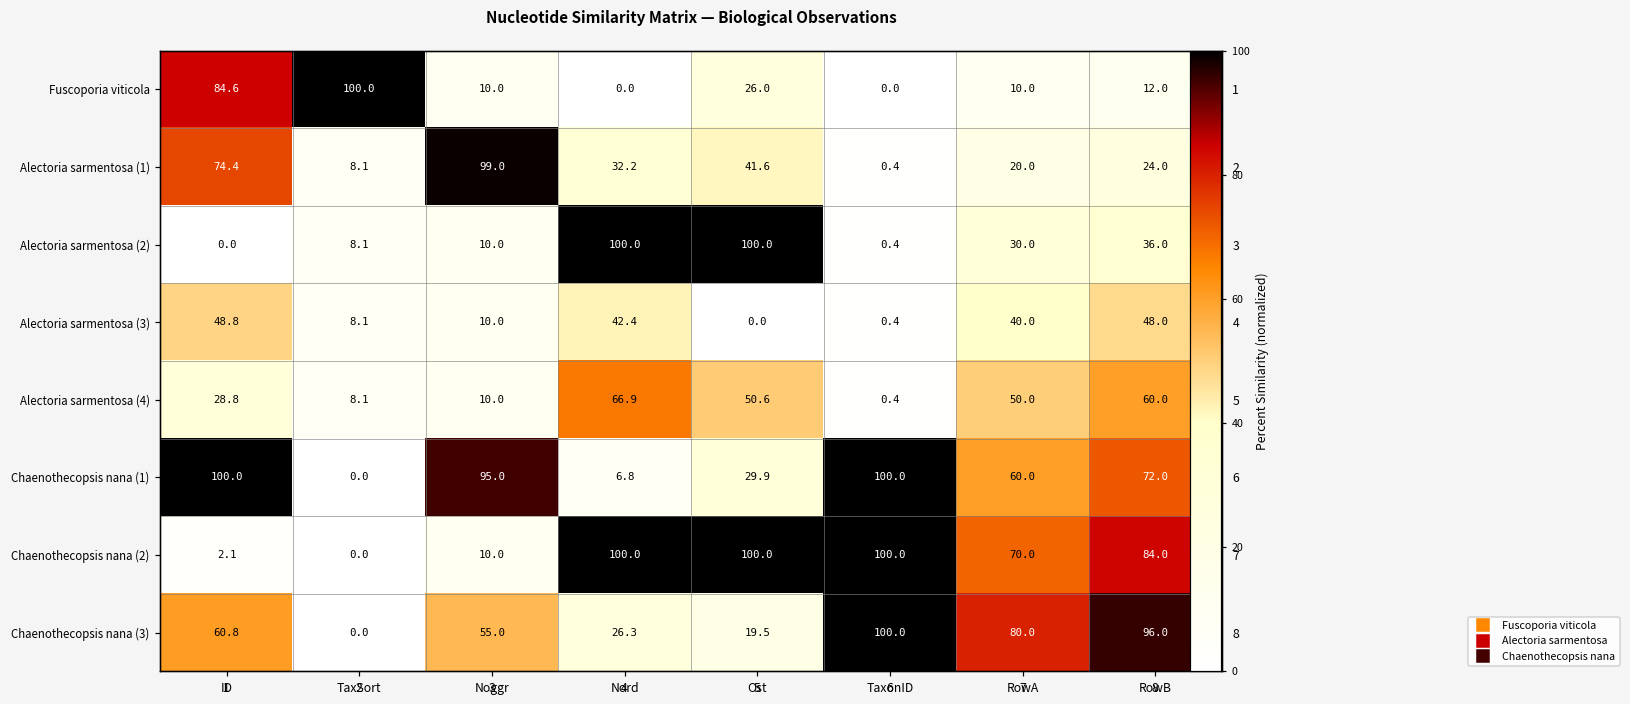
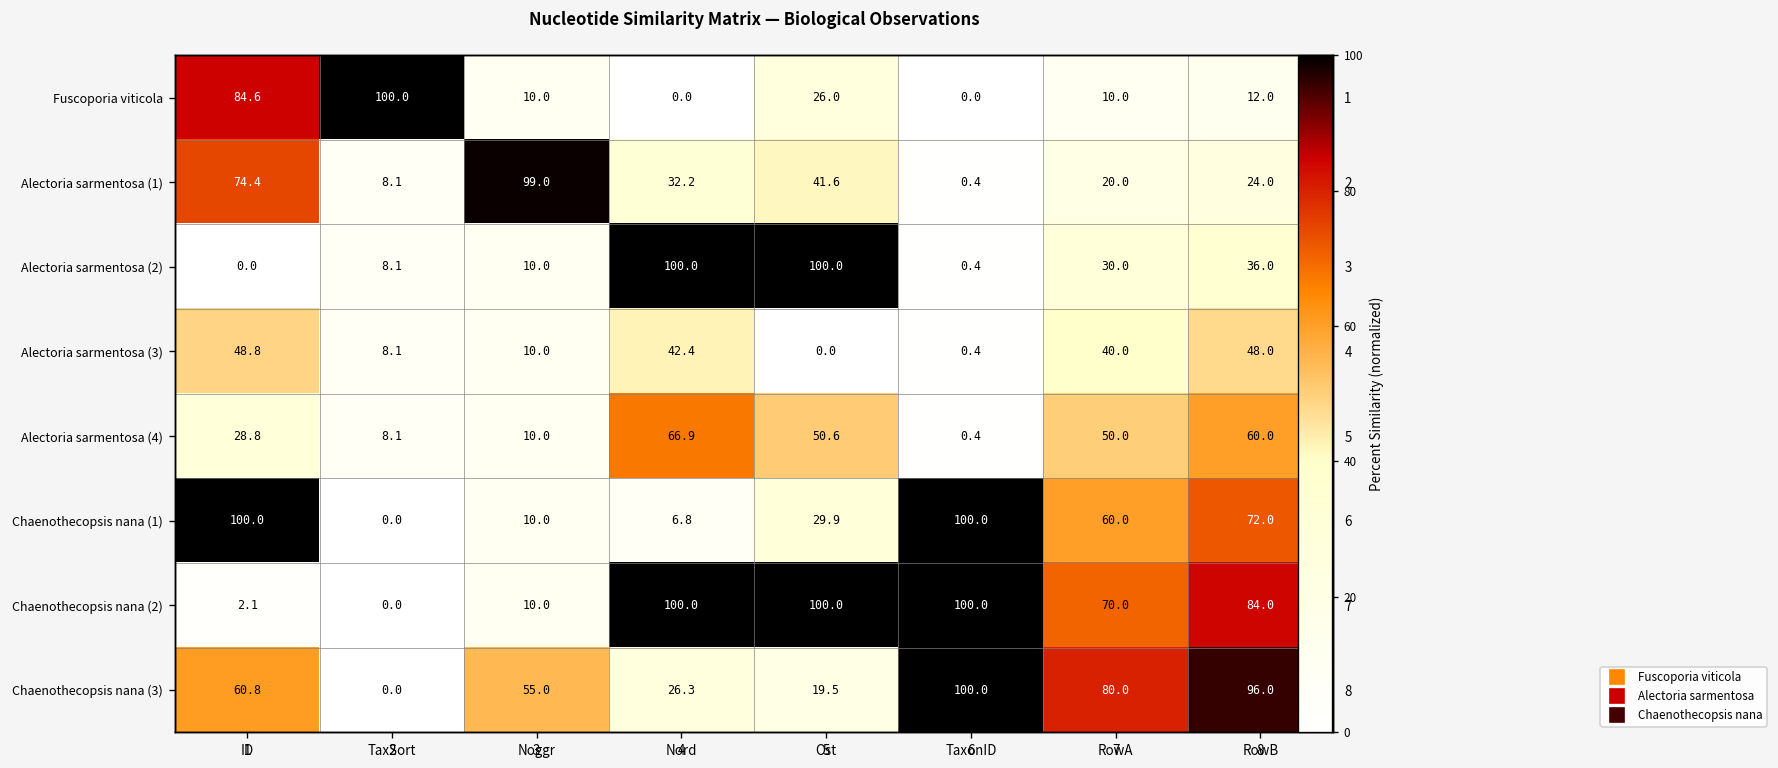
Chaenothecopsis nana (1), Noggr: 95.0 -> 10.0
